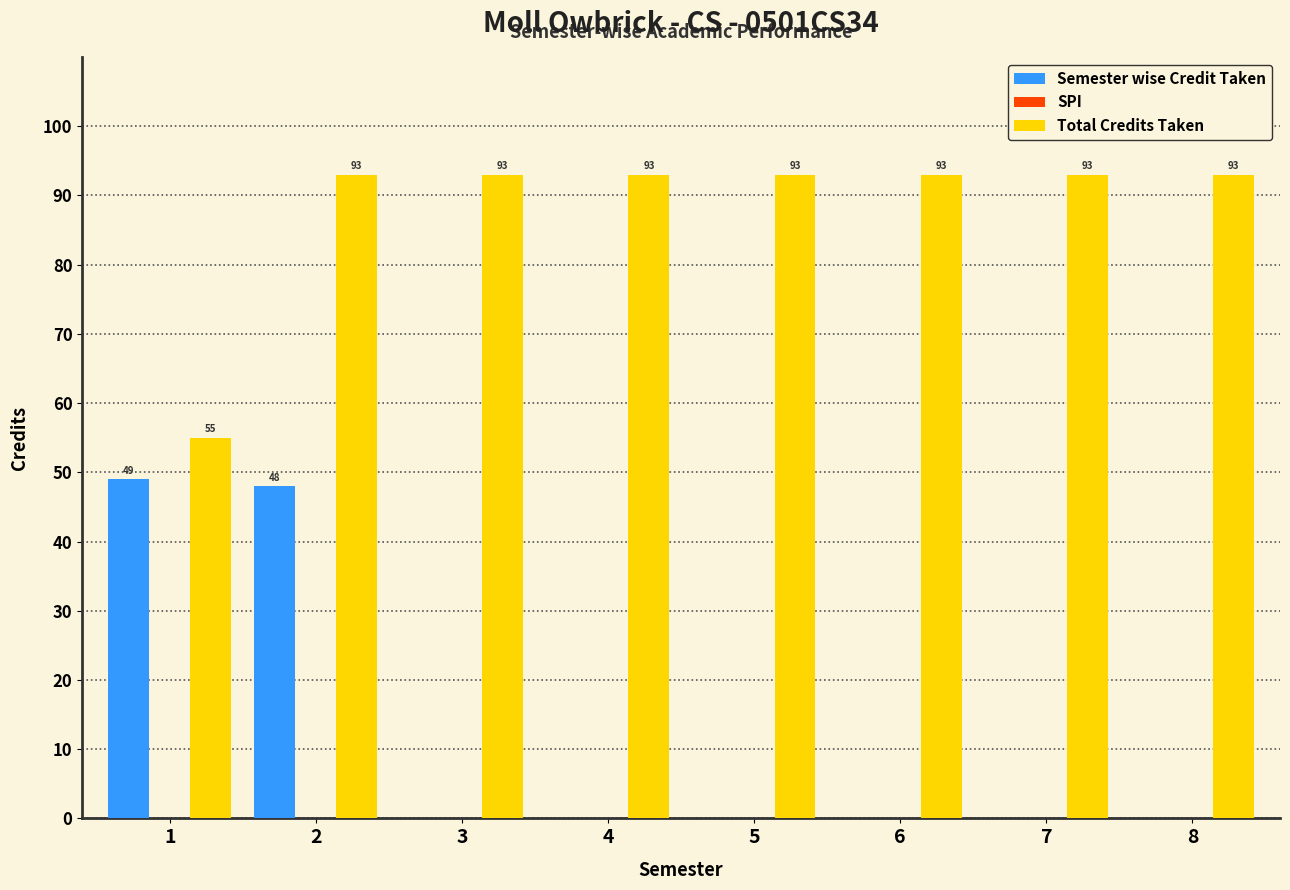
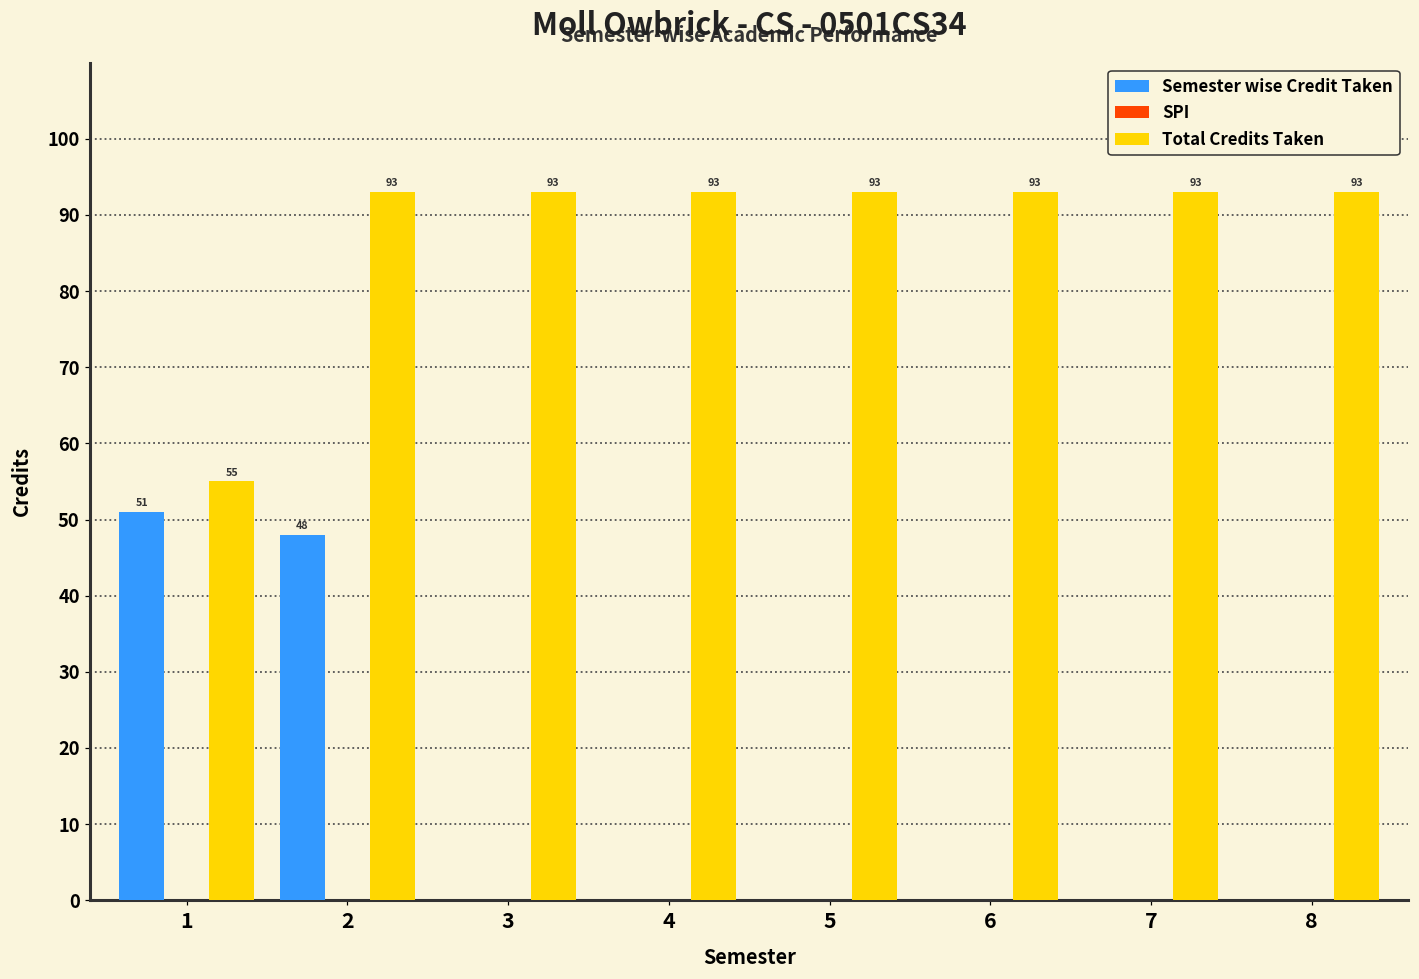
Semester wise Credit Taken, 1: 49 -> 51
